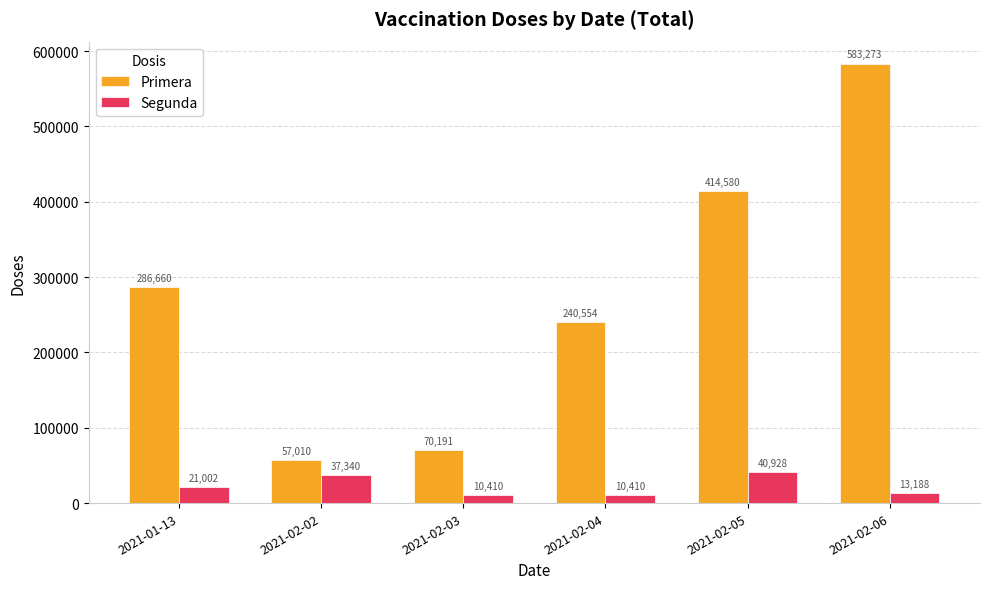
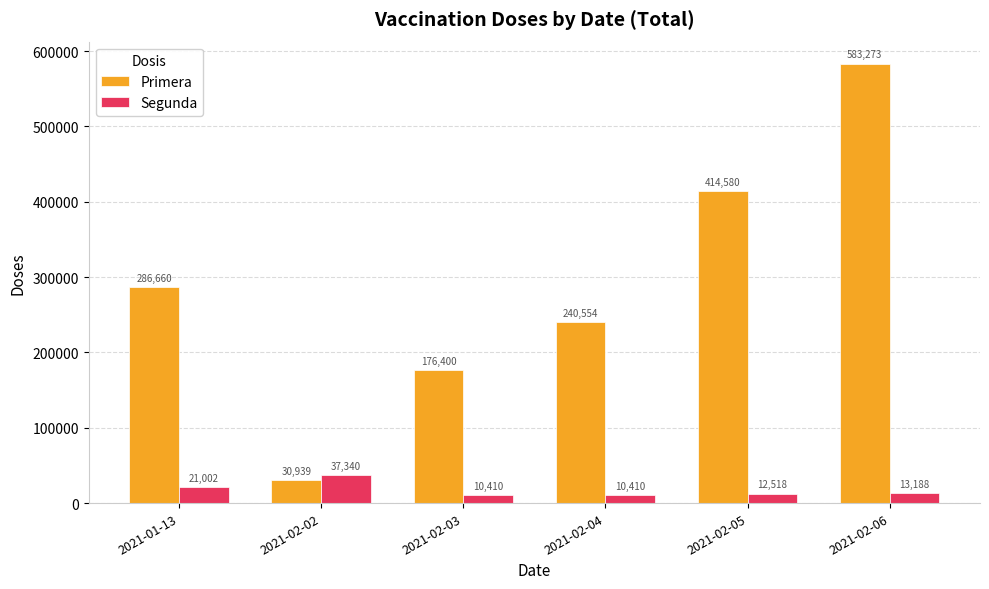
Primera, 2021-02-02: 57,010 -> 30,939
Primera, 2021-02-03: 70,191 -> 176,400
Segunda, 2021-02-05: 40,928 -> 12,518
